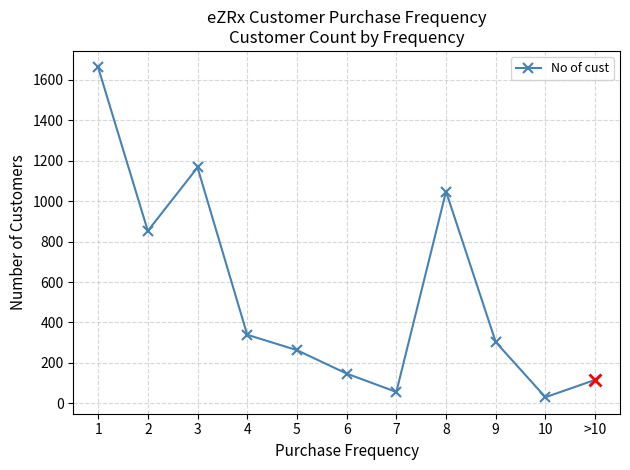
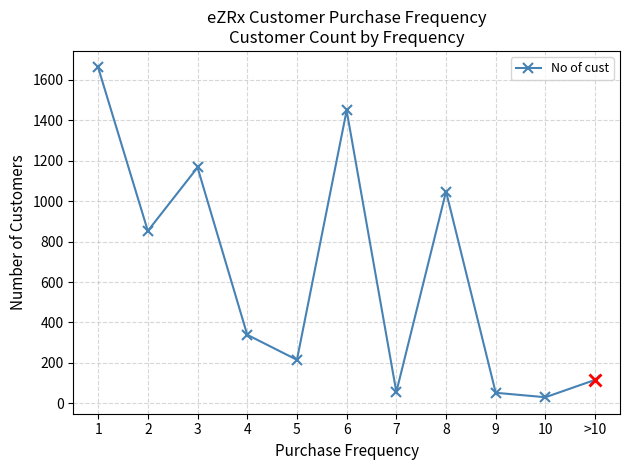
No of cust, 5: 260 -> 220
No of cust, 6: 150 -> 1450
No of cust, 9: 300 -> 50
